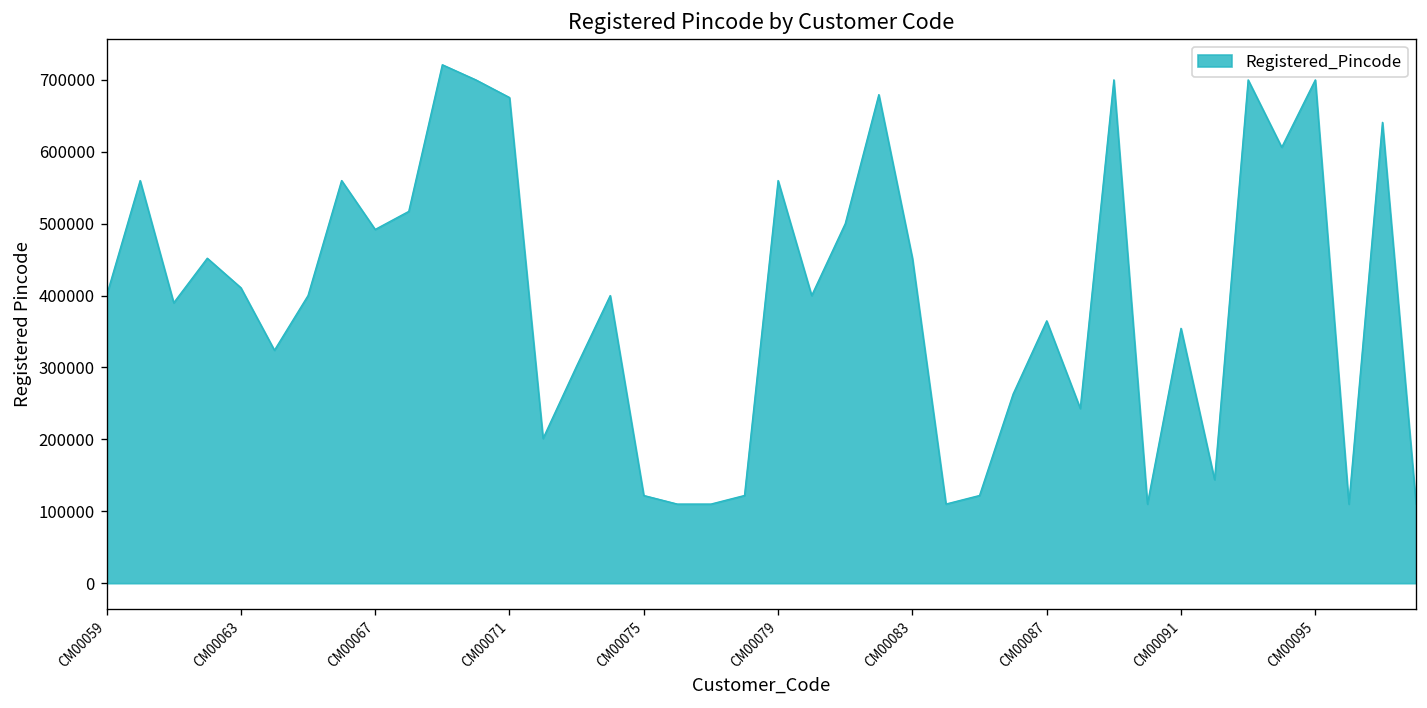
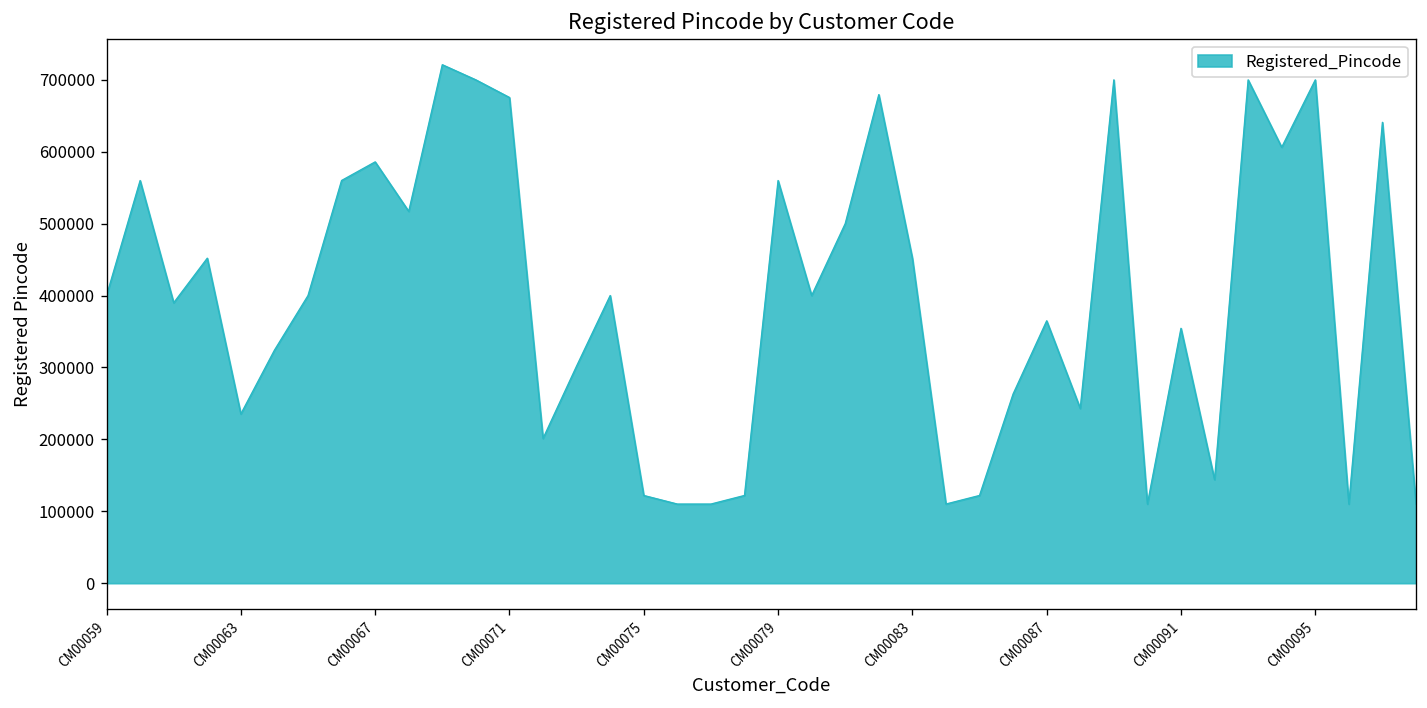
CM00063: 410000 -> 240000
CM00067: 490000 -> 590000
